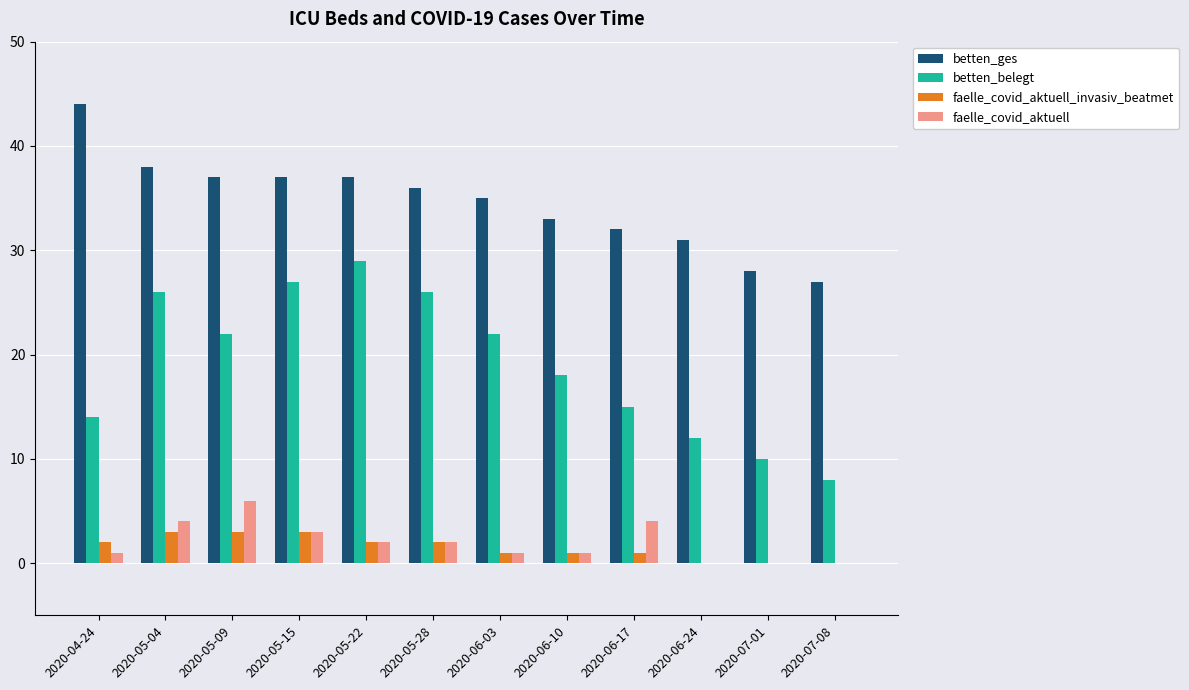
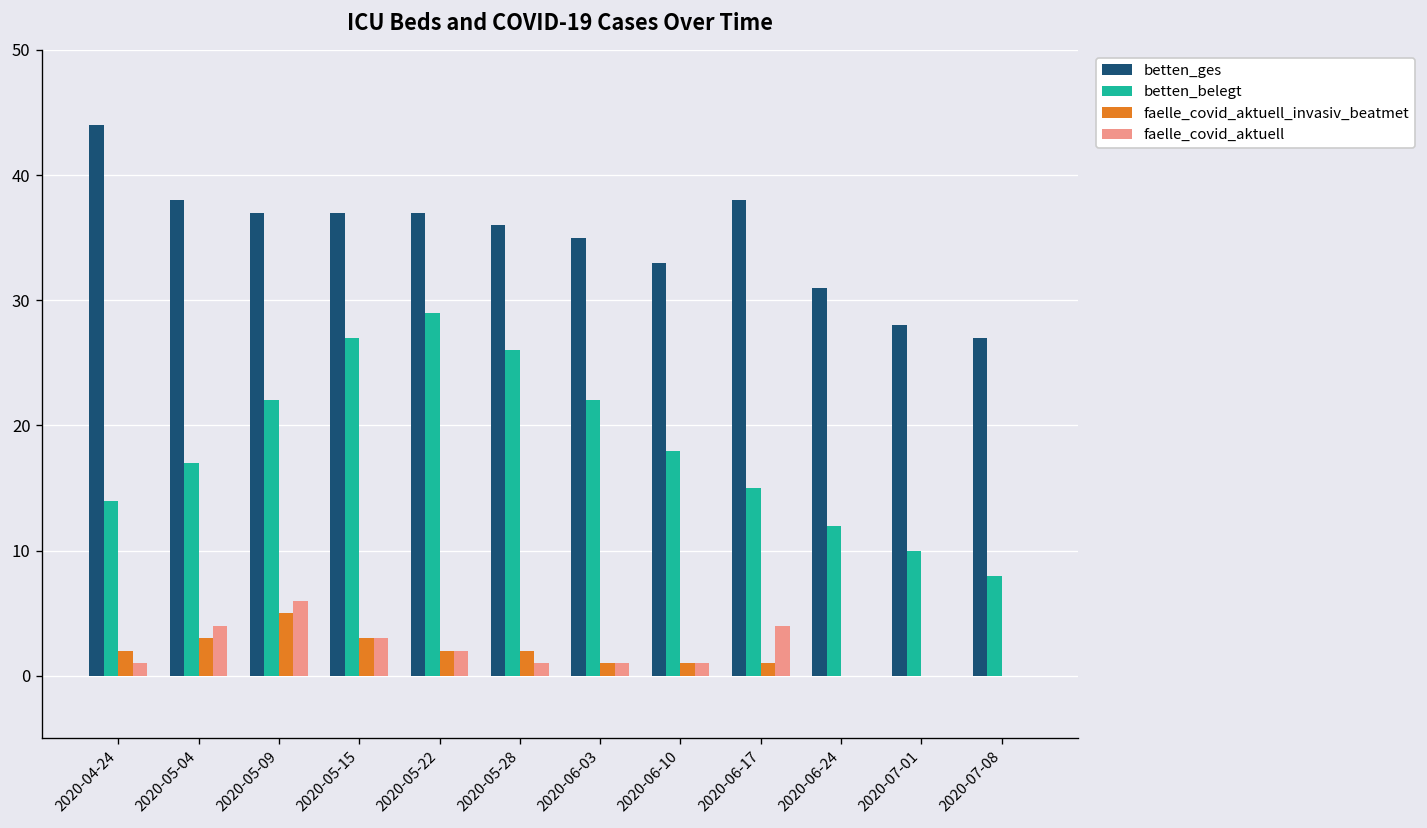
betten_belegt, 2020-05-04: 26 -> 17
faelle_covid_aktuell_invasiv_beatmet, 2020-05-09: 3 -> 5
faelle_covid_aktuell, 2020-05-28: 2 -> 1
betten_ges, 2020-06-17: 32 -> 38
